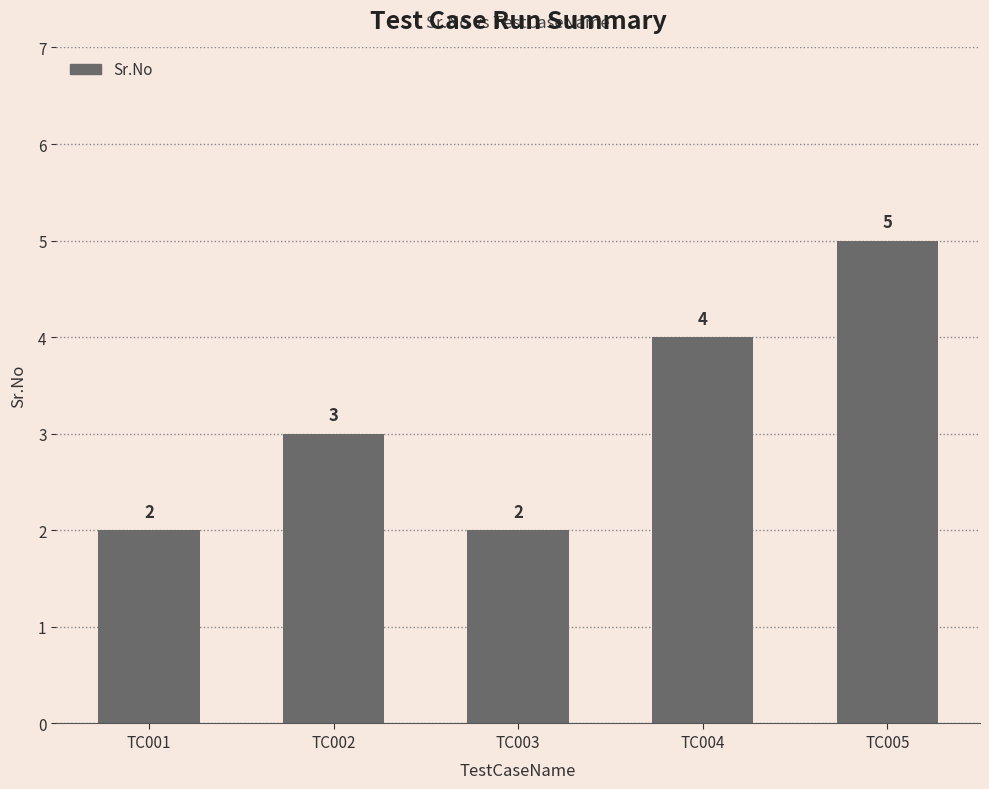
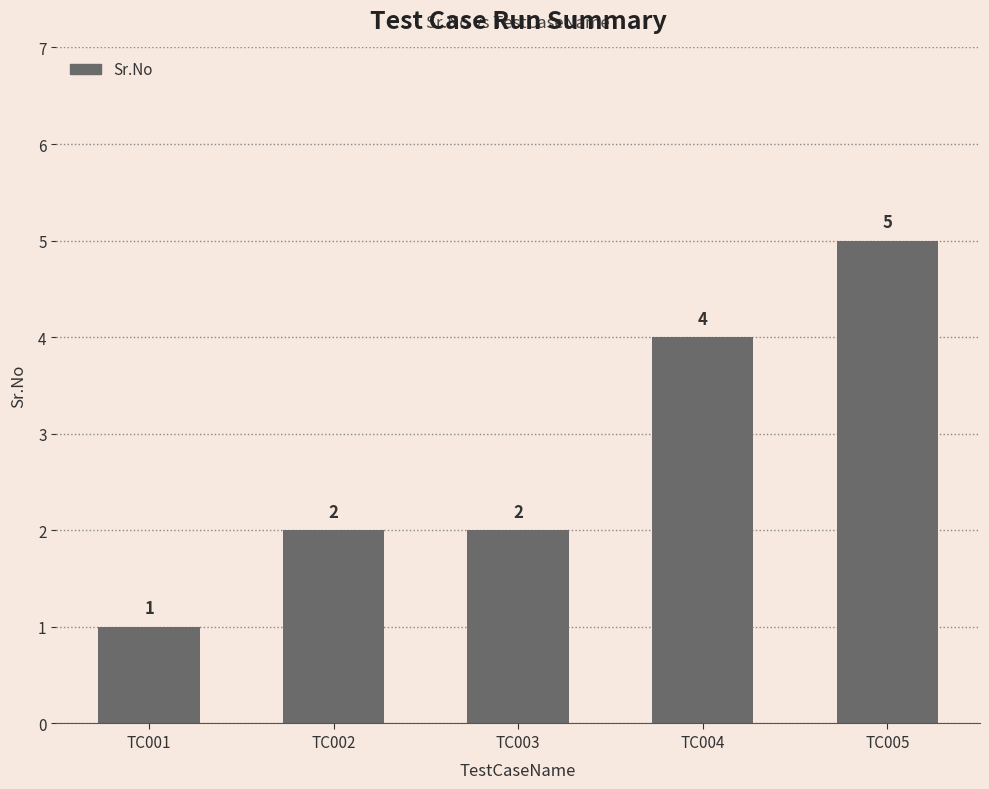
TC001: 2 -> 1
TC002: 3 -> 2
